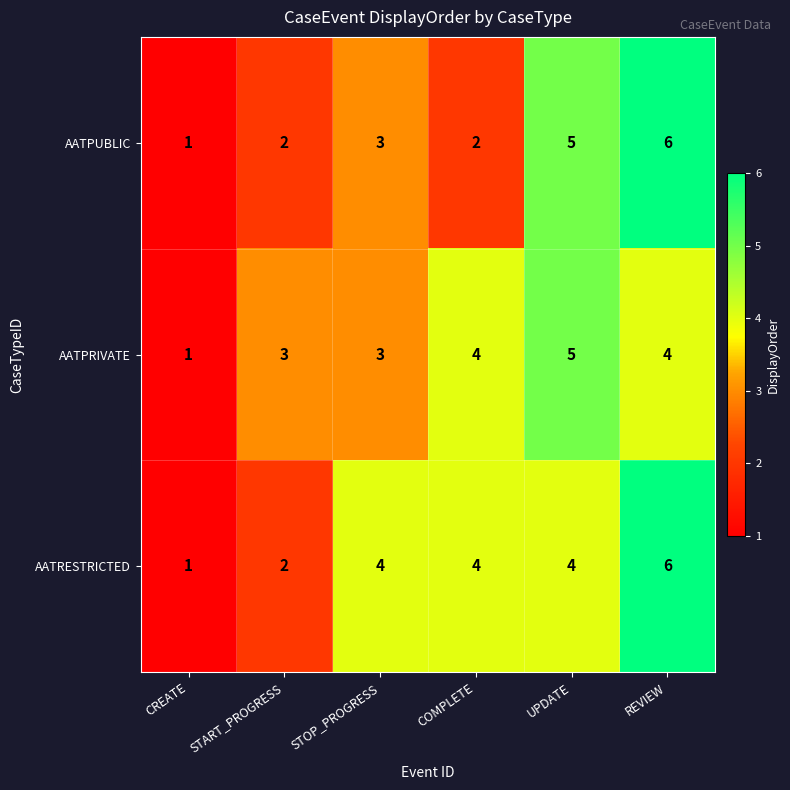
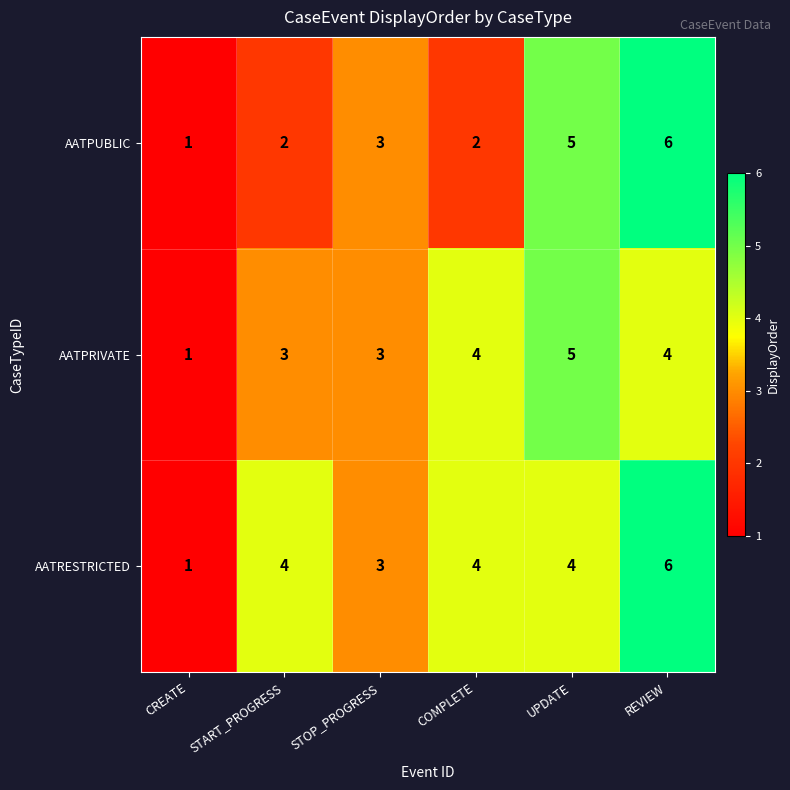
AATRESTRICTED, START_PROGRESS: 2 -> 4
AATRESTRICTED, STOP_PROGRESS: 4 -> 3
